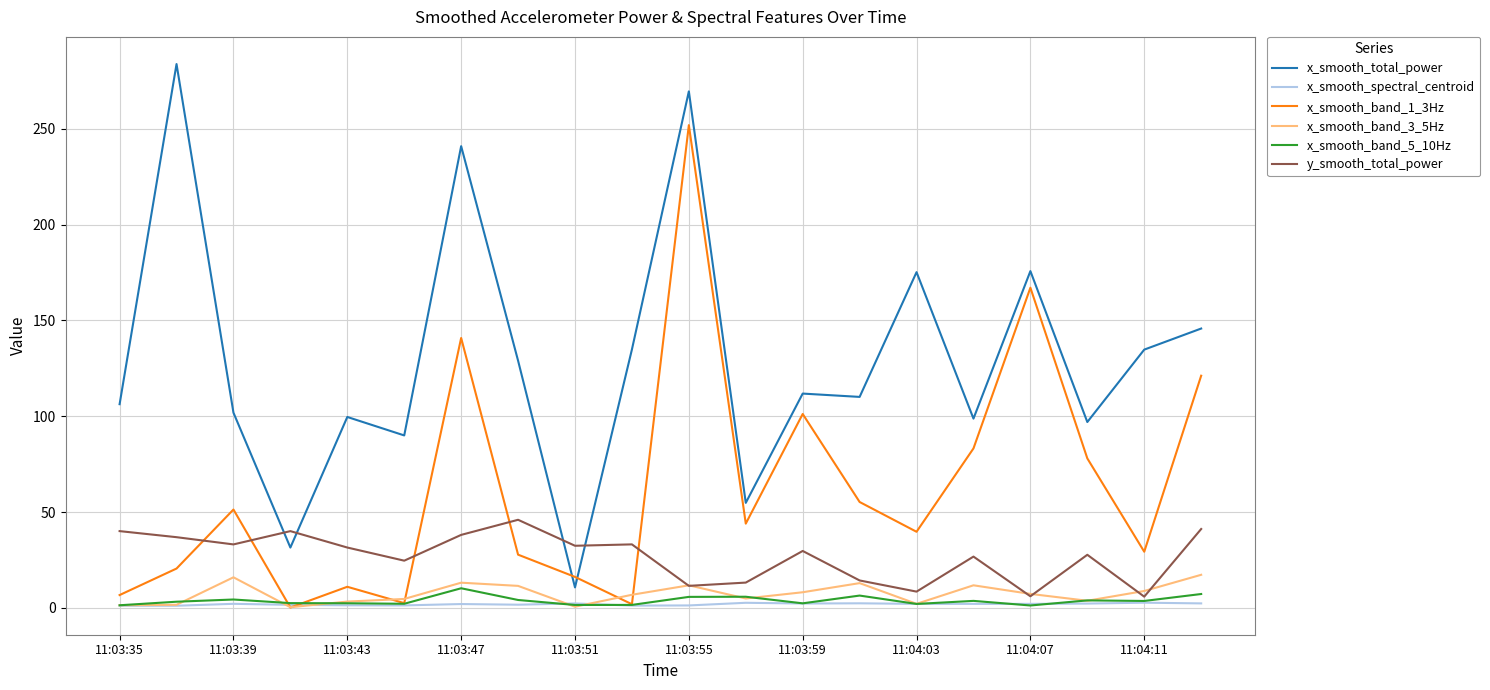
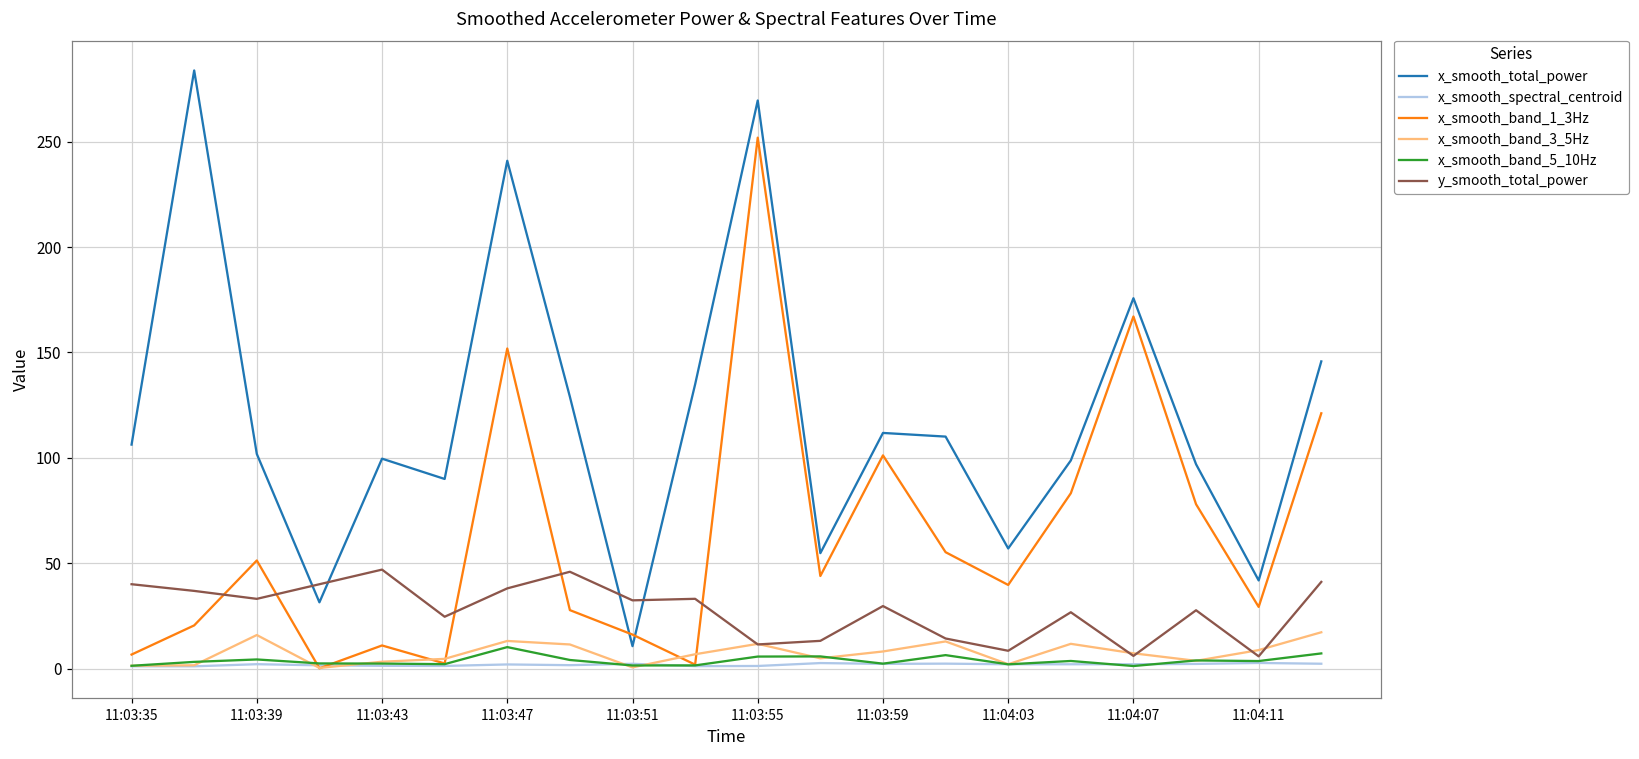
y_smooth_total_power, 11:03:43: 32 -> 47
x_smooth_band_1_3Hz, 11:03:47: 141 -> 152
x_smooth_total_power, 11:04:03: 175 -> 57
x_smooth_total_power, 11:04:11: 135 -> 42
